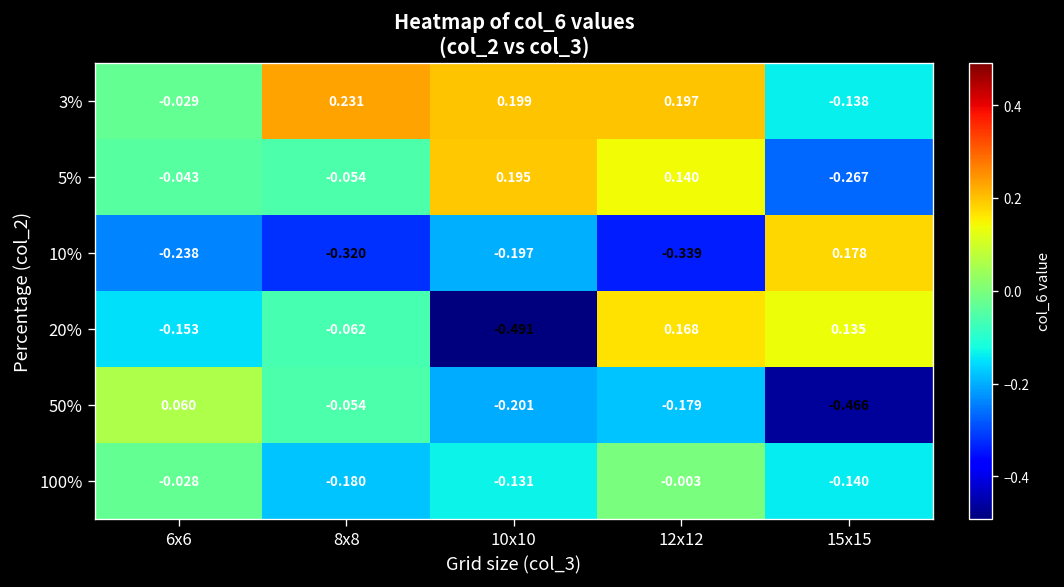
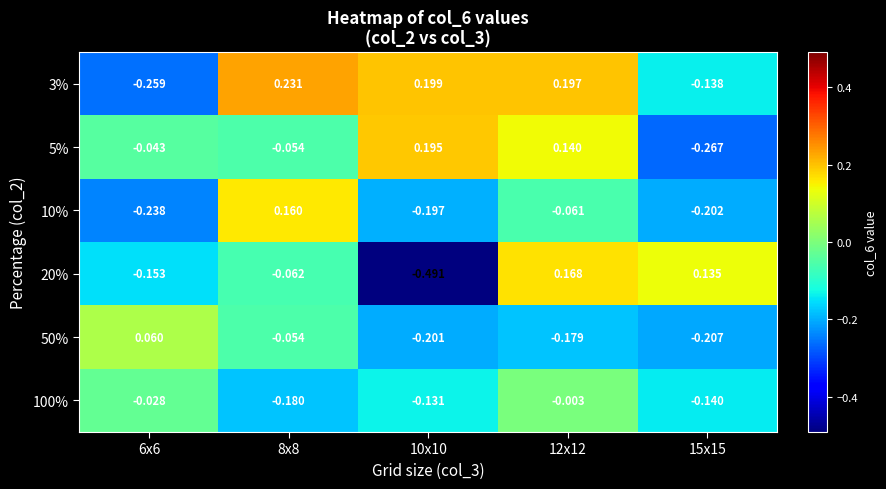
3%, 6x6: -0.029 -> -0.259
10%, 8x8: -0.320 -> 0.160
10%, 12x12: -0.339 -> -0.061
10%, 15x15: 0.178 -> -0.202
50%, 15x15: -0.466 -> -0.207
